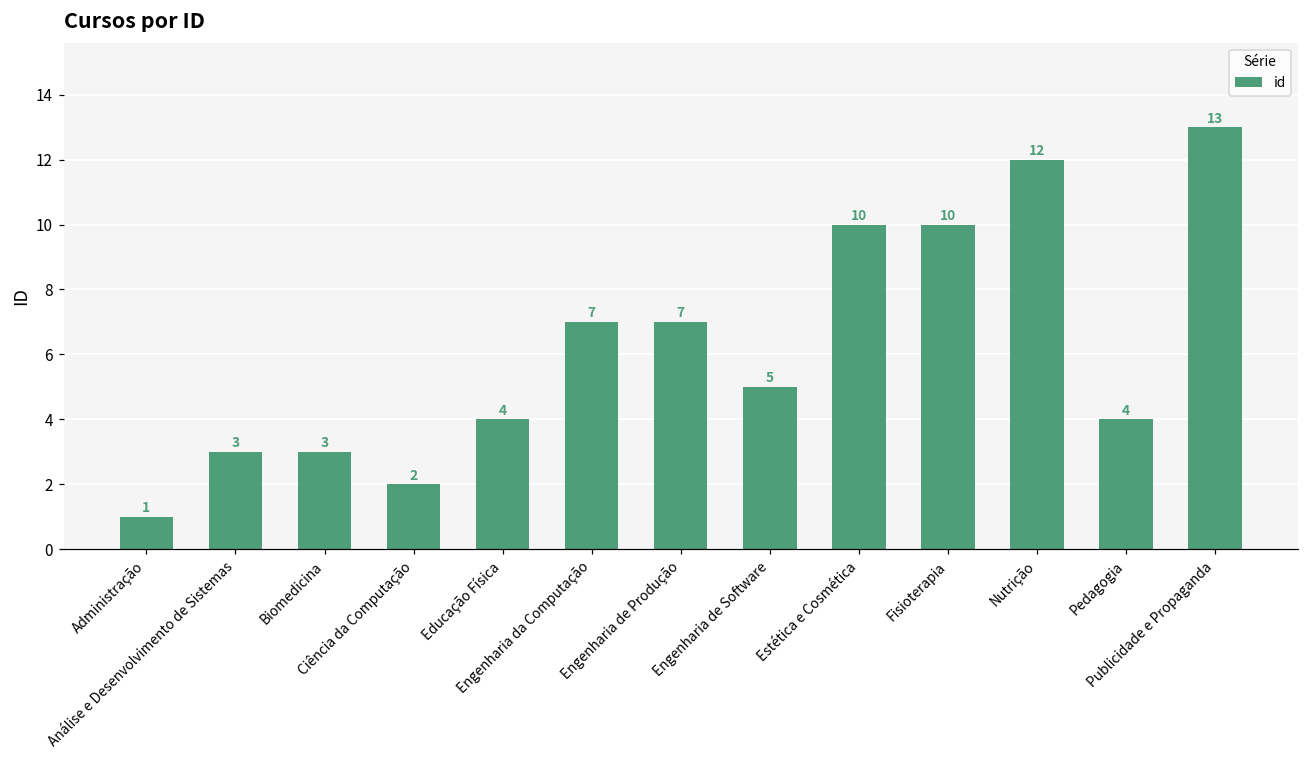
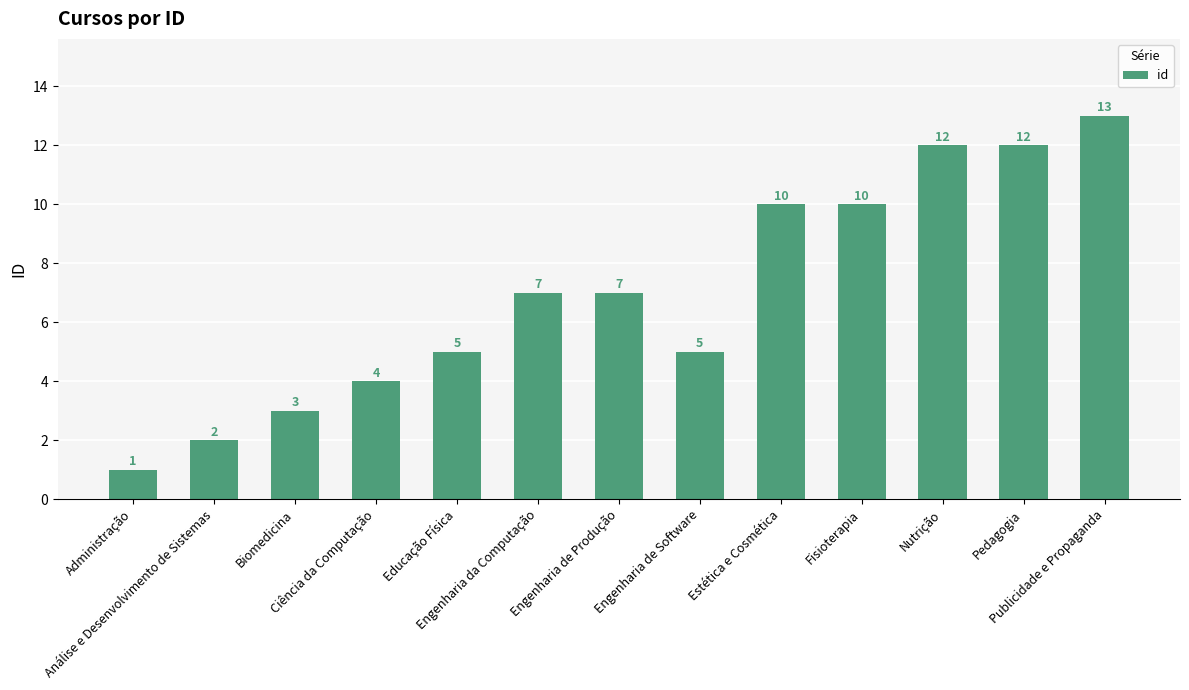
Análise e Desenvolvimento de Sistemas: 3 -> 2
Ciência da Computação: 2 -> 4
Educação Física: 4 -> 5
Pedagogia: 4 -> 12
